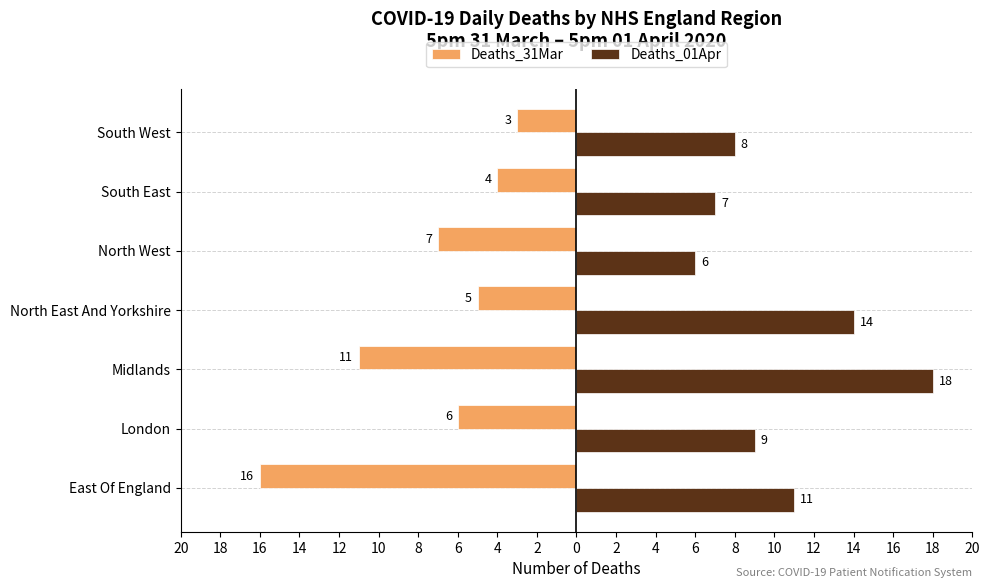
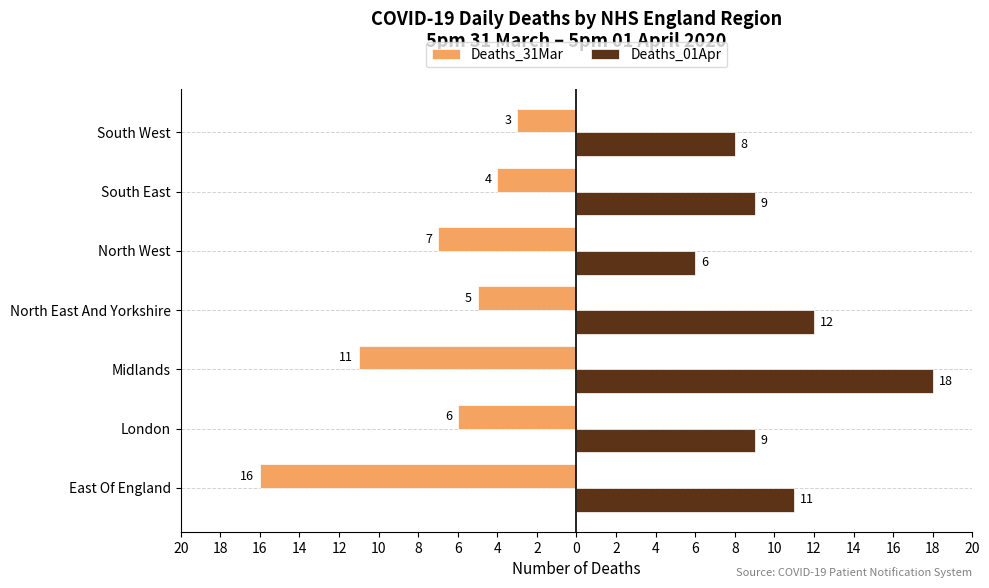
Deaths_01Apr, South East: 7 -> 9
Deaths_01Apr, North East And Yorkshire: 14 -> 12
